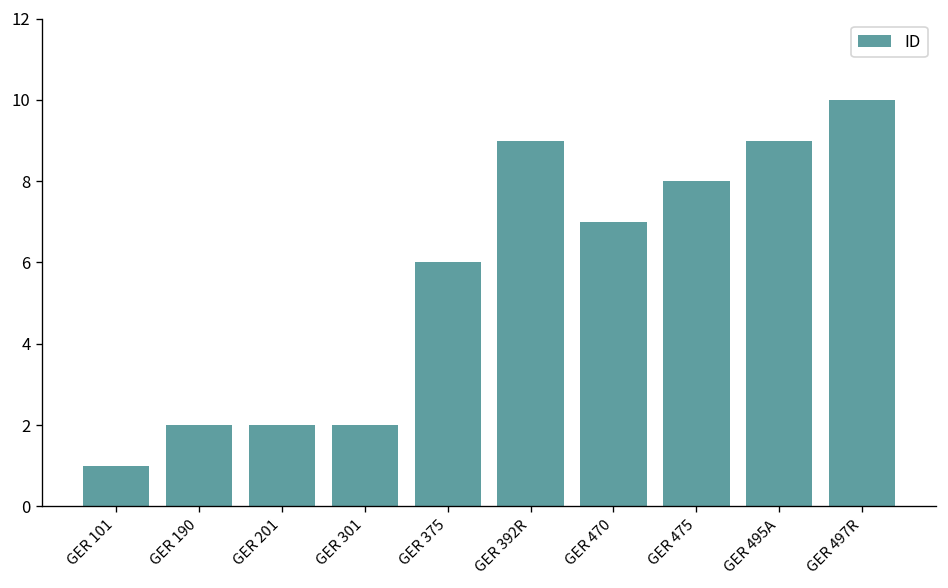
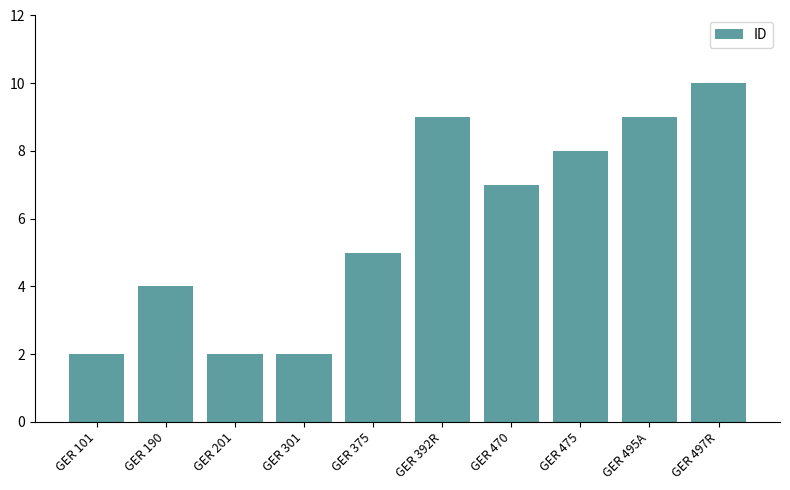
GER 101: 1 -> 2
GER 190: 2 -> 4
GER 375: 6 -> 5
